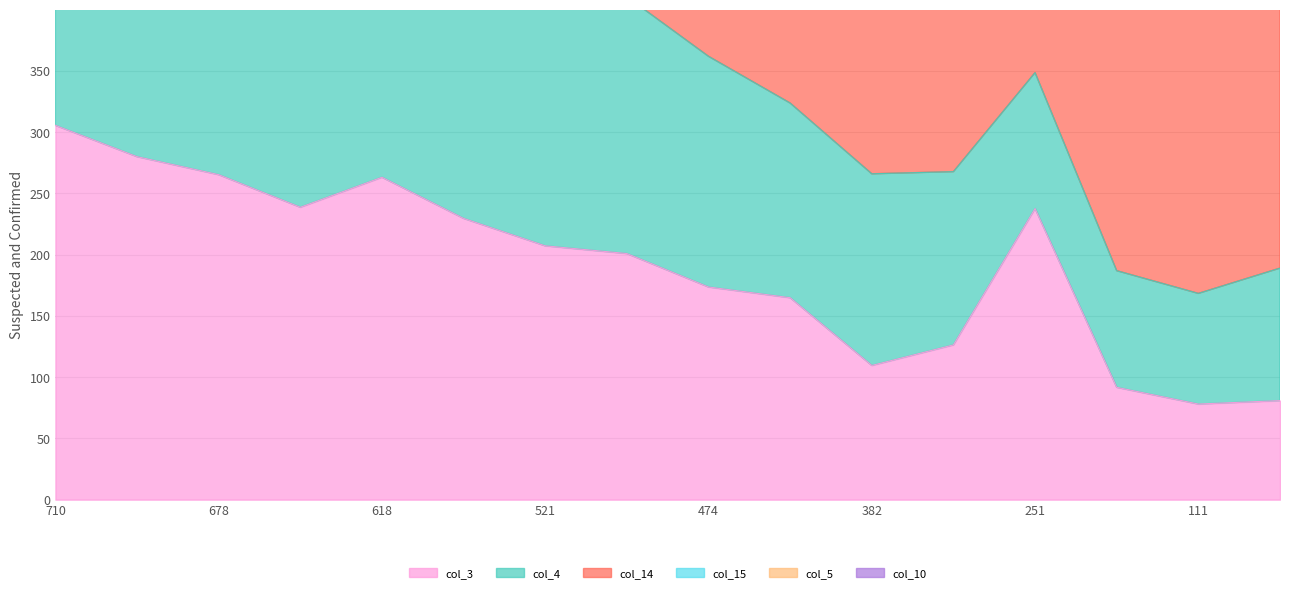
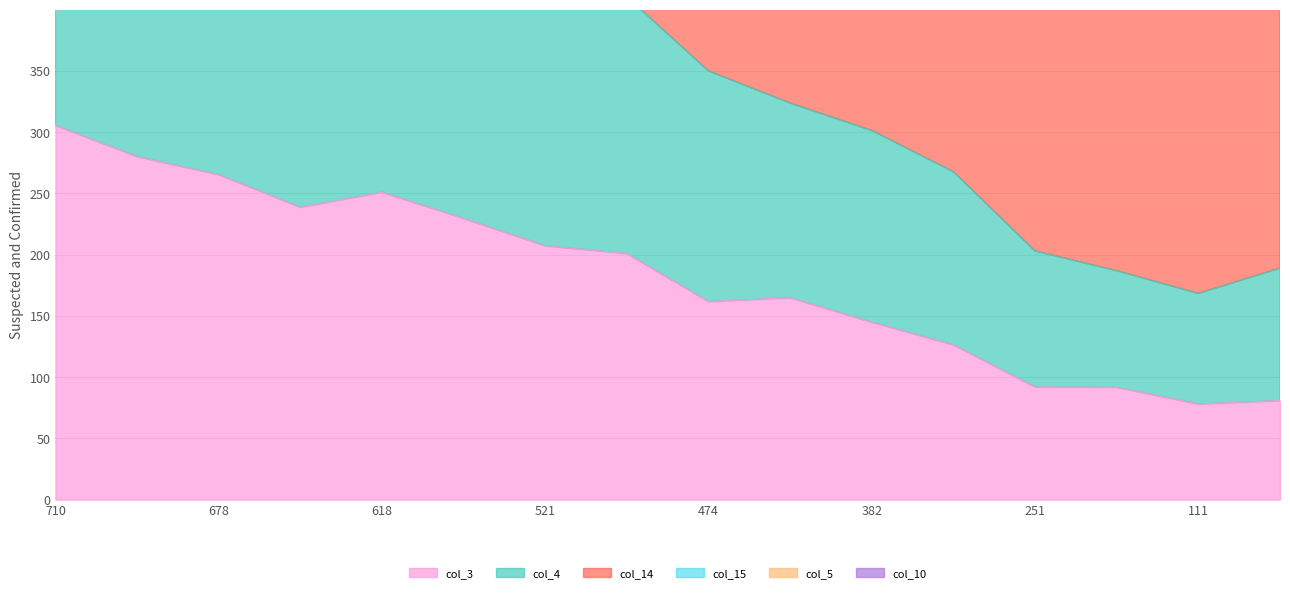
col_3, 618: 263 -> 251
col_3, 474: 174 -> 162
col_3, 382: 110 -> 145
col_3, 251: 238 -> 92
